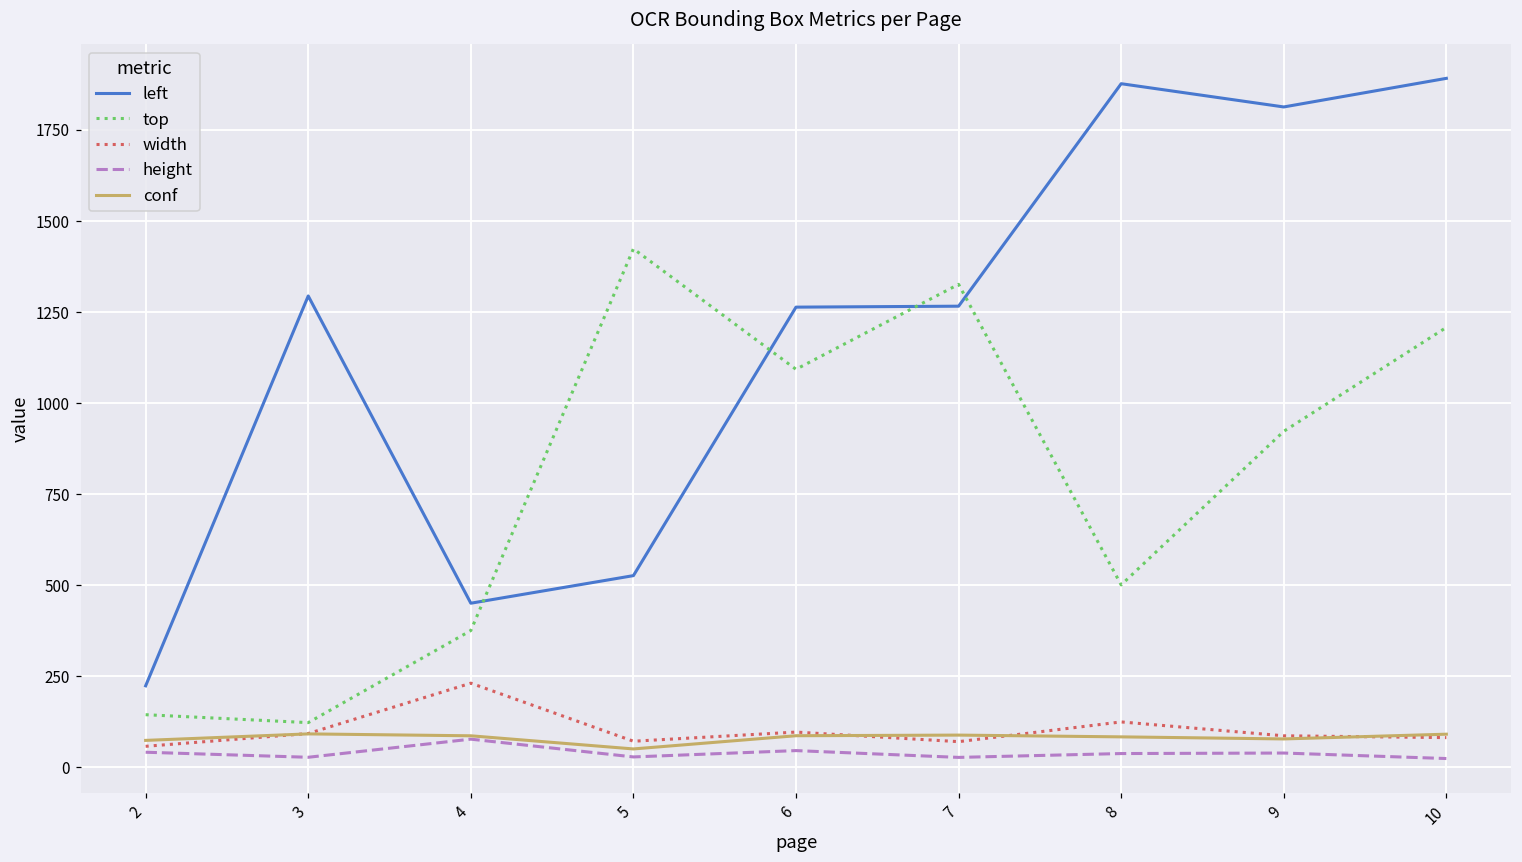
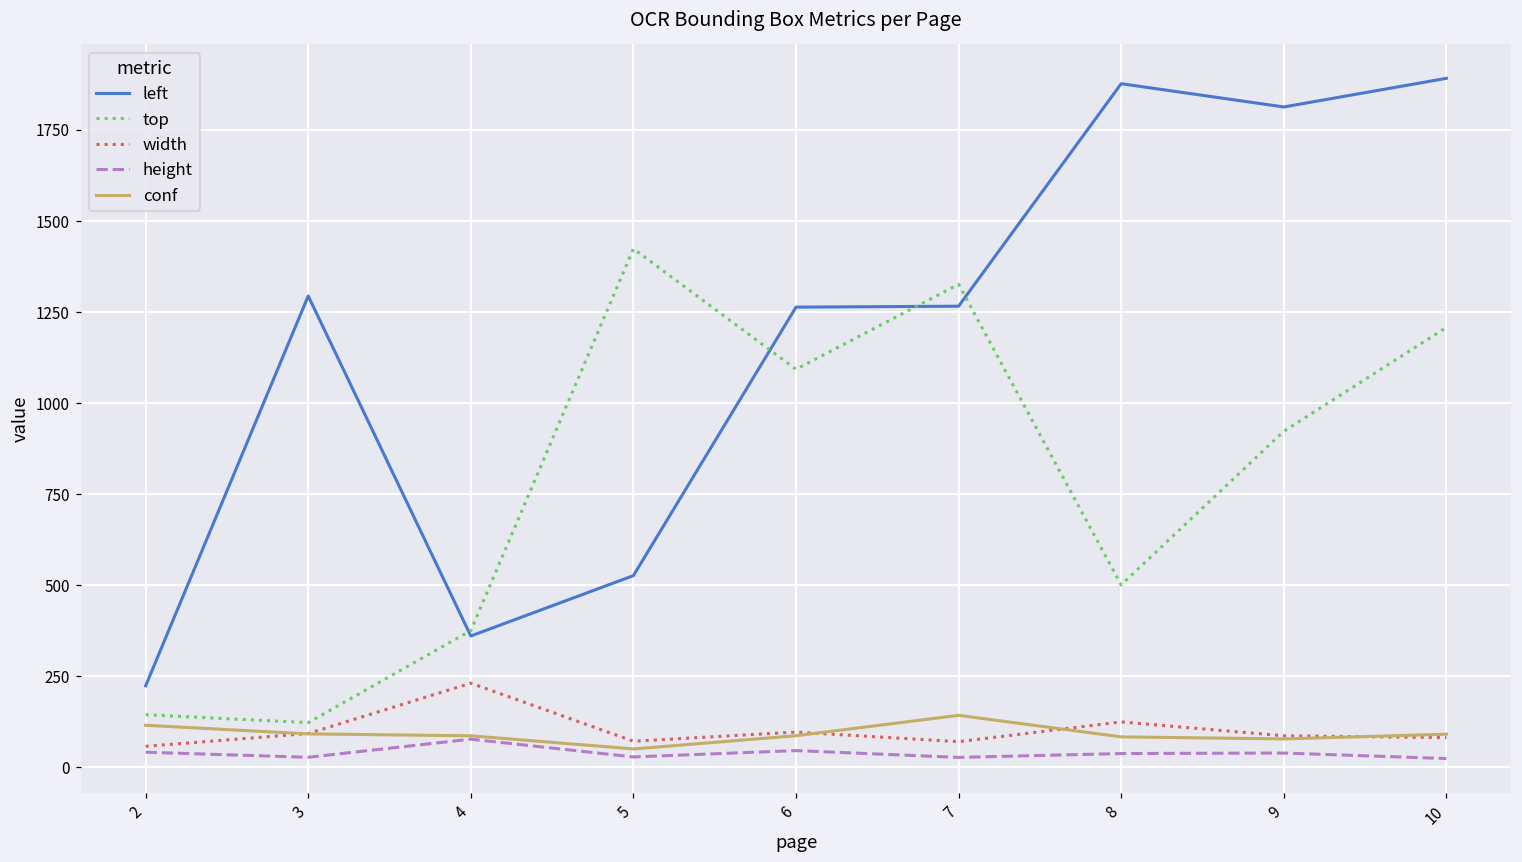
conf, 2: 70 -> 120
left, 4: 450 -> 360
conf, 7: 90 -> 140
